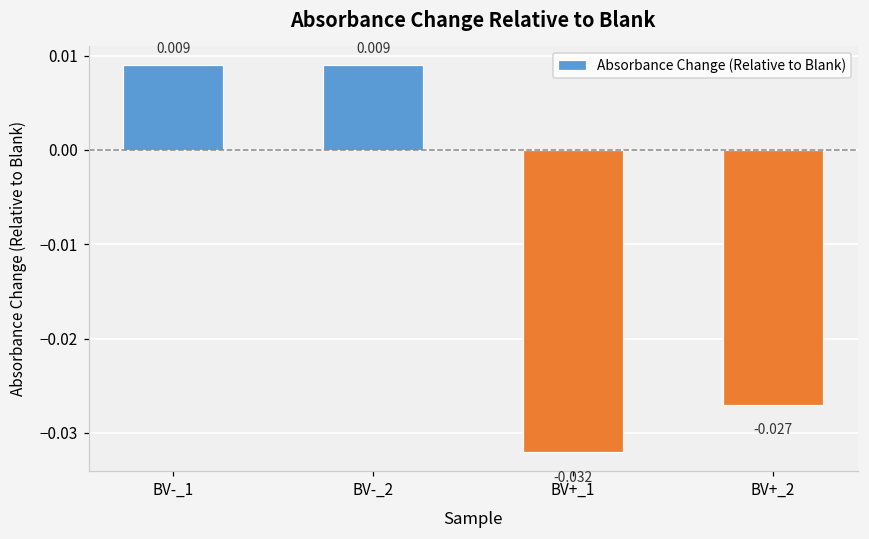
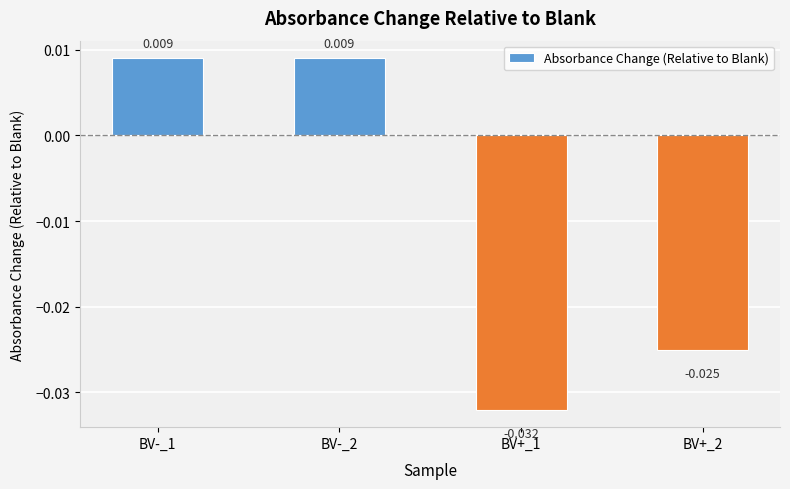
BV+_2: -0.027 -> -0.025
